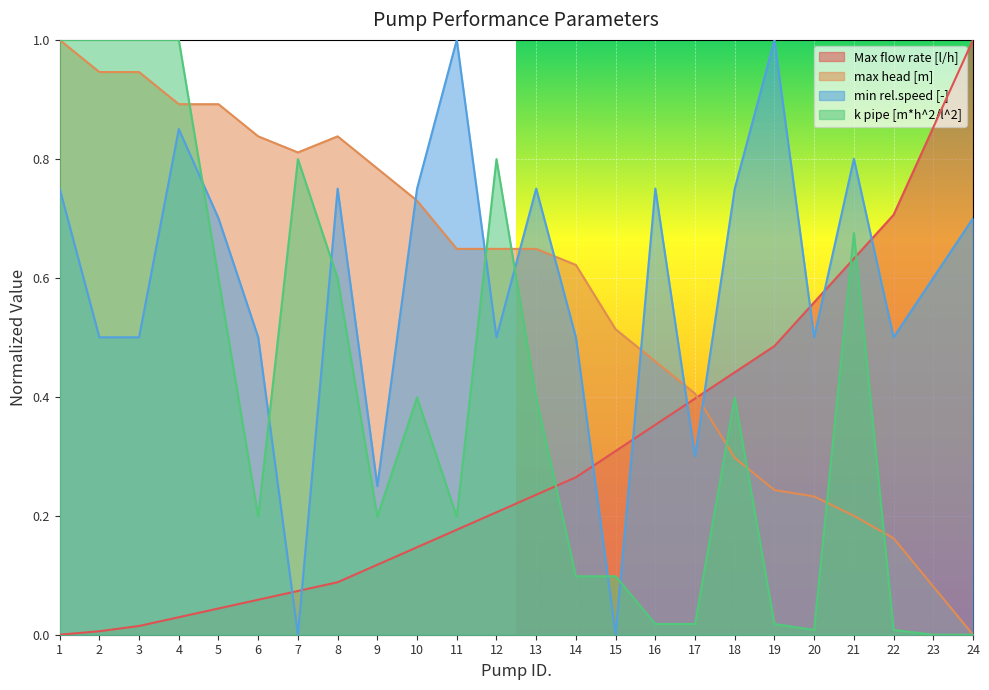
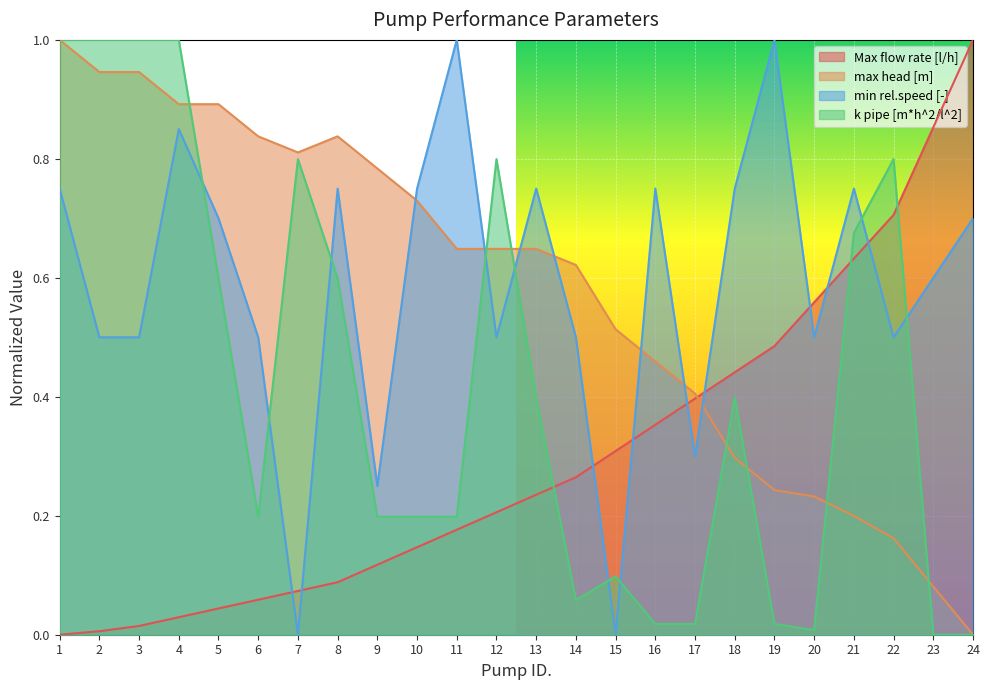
k pipe [m*h^2/l^2], 10: 0.40 -> 0.20
k pipe [m*h^2/l^2], 14: 0.10 -> 0.06
min rel.speed [-], 21: 0.80 -> 0.75
k pipe [m*h^2/l^2], 22: 0.01 -> 0.80
